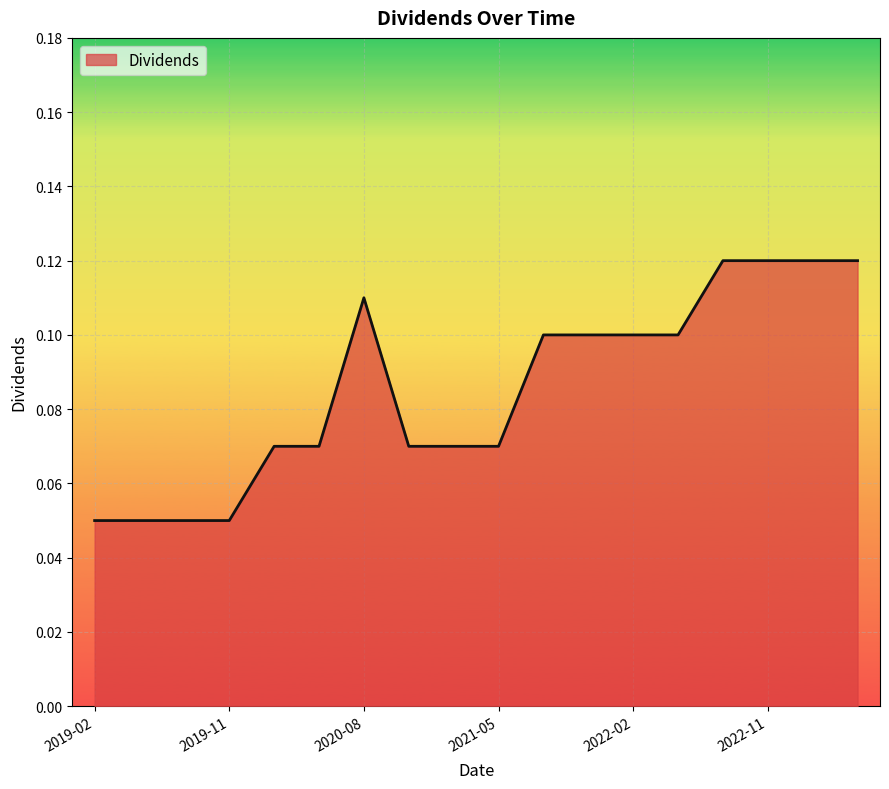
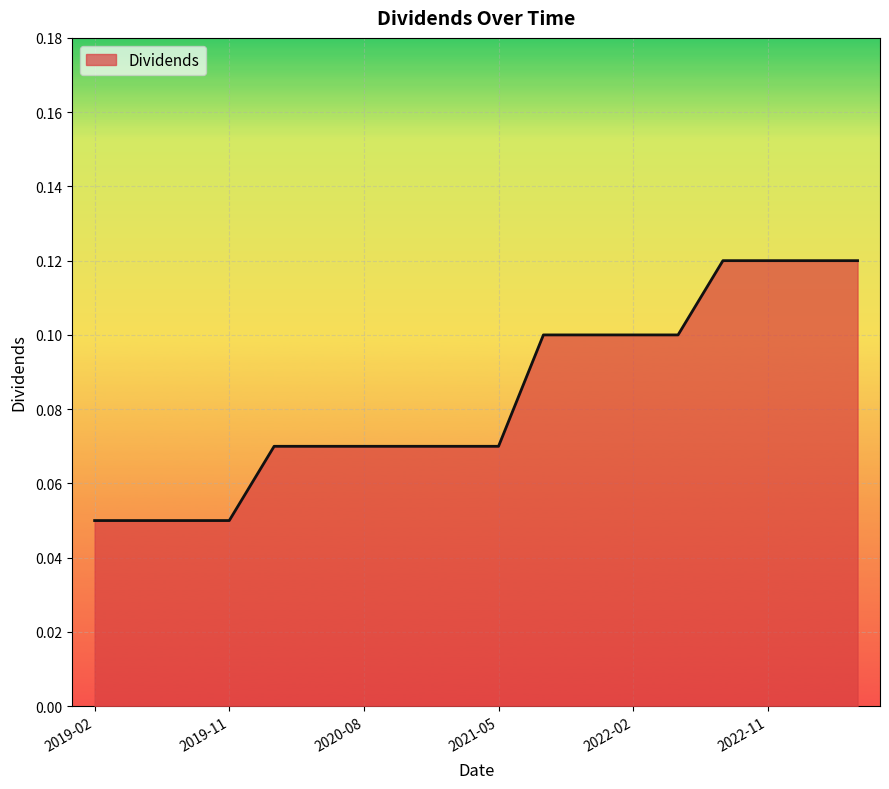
2020-08: 0.11 -> 0.07
